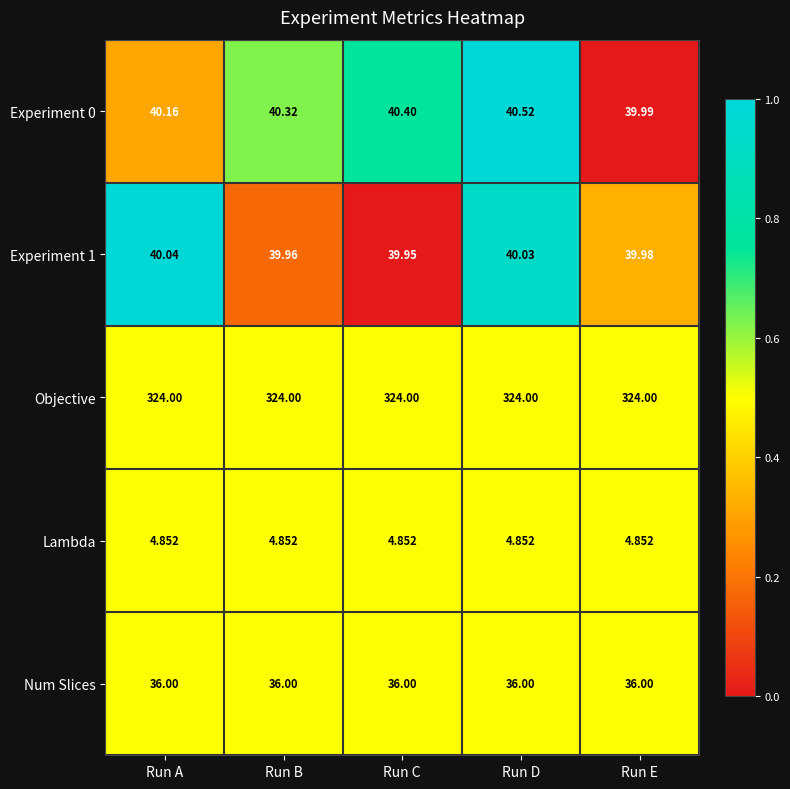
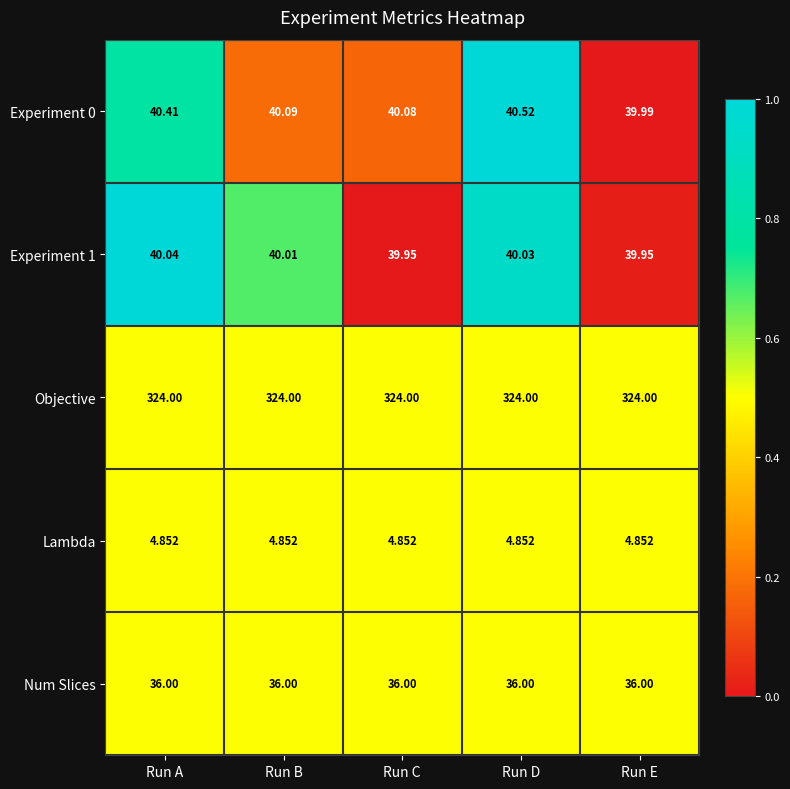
Experiment 0, Run A: 40.16 -> 40.41
Experiment 0, Run B: 40.32 -> 40.09
Experiment 0, Run C: 40.40 -> 40.08
Experiment 1, Run B: 39.96 -> 40.01
Experiment 1, Run E: 39.98 -> 39.95
